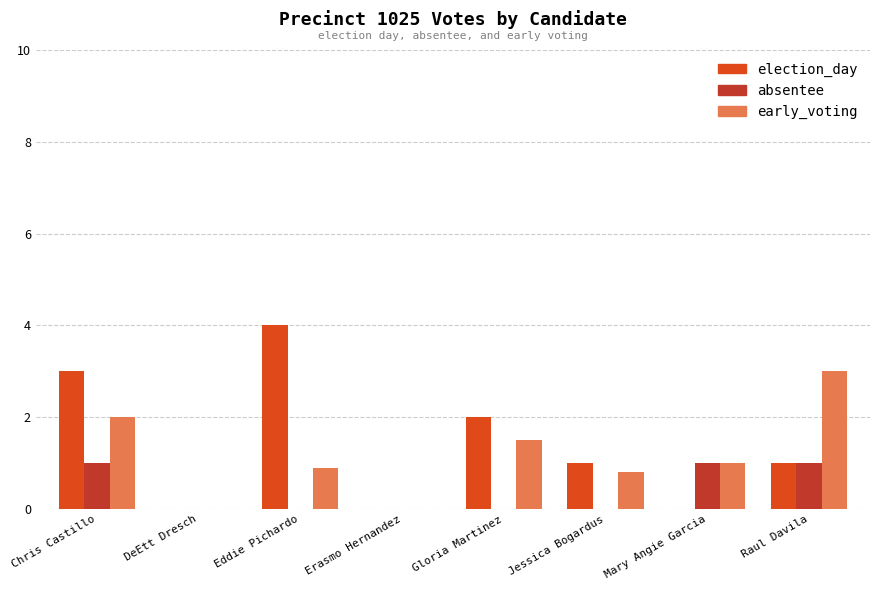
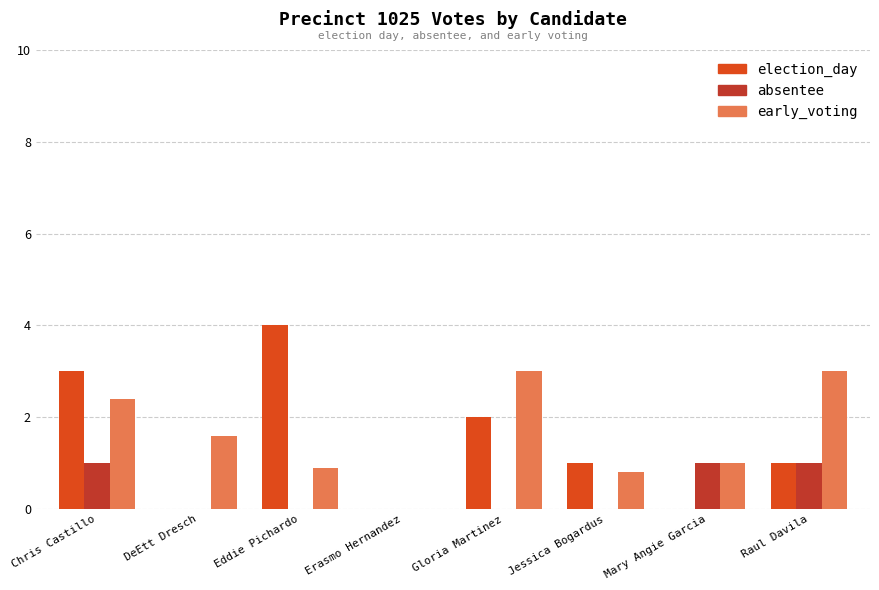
early_voting, Chris Castillo: 2.0 -> 2.4
early_voting, DeEtt Dresch: 0.0 -> 1.6
early_voting, Gloria Martinez: 1.5 -> 3.0
